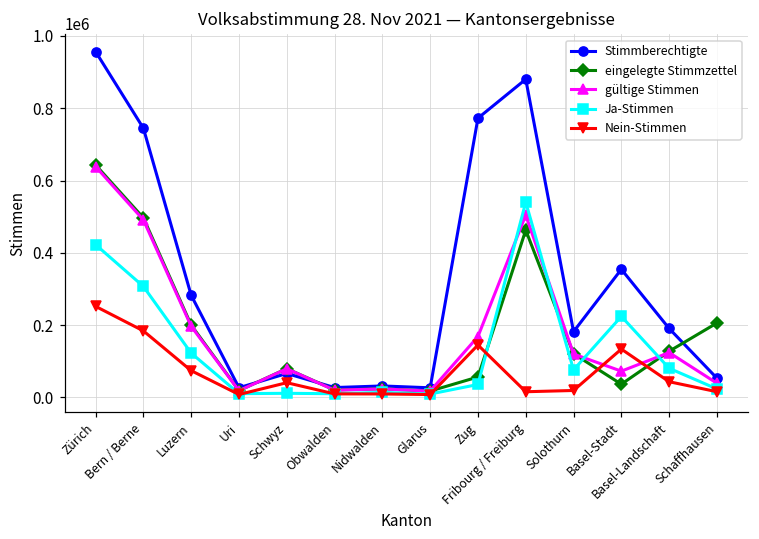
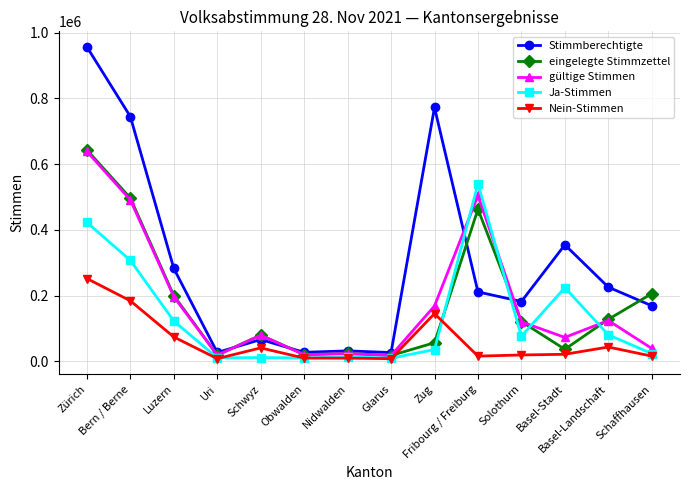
Stimmberechtigte, Fribourg / Freiburg: 880000 -> 210000
Nein-Stimmen, Basel-Stadt: 130000 -> 20000
Stimmberechtigte, Basel-Landschaft: 190000 -> 230000
Stimmberechtigte, Schaffhausen: 50000 -> 170000
